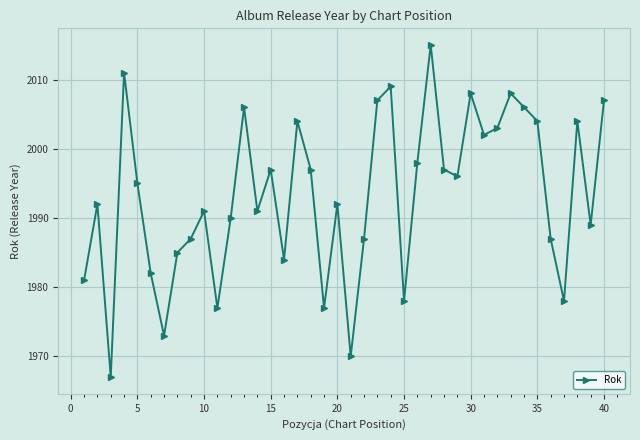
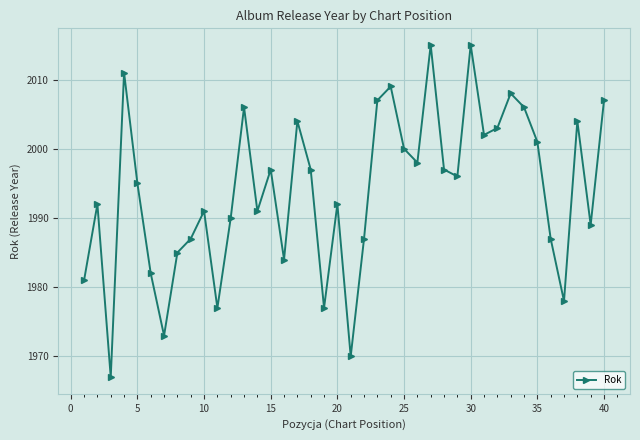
25: 1978 -> 2000
30: 2008 -> 2015
35: 2004 -> 2001
